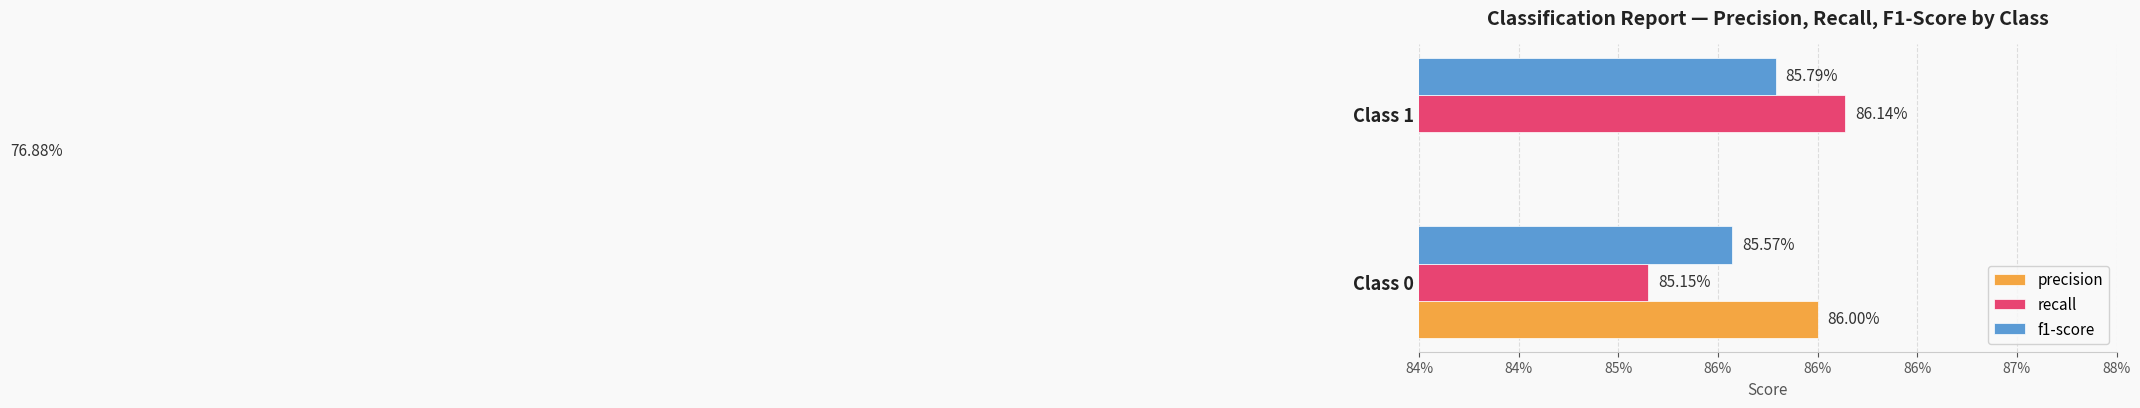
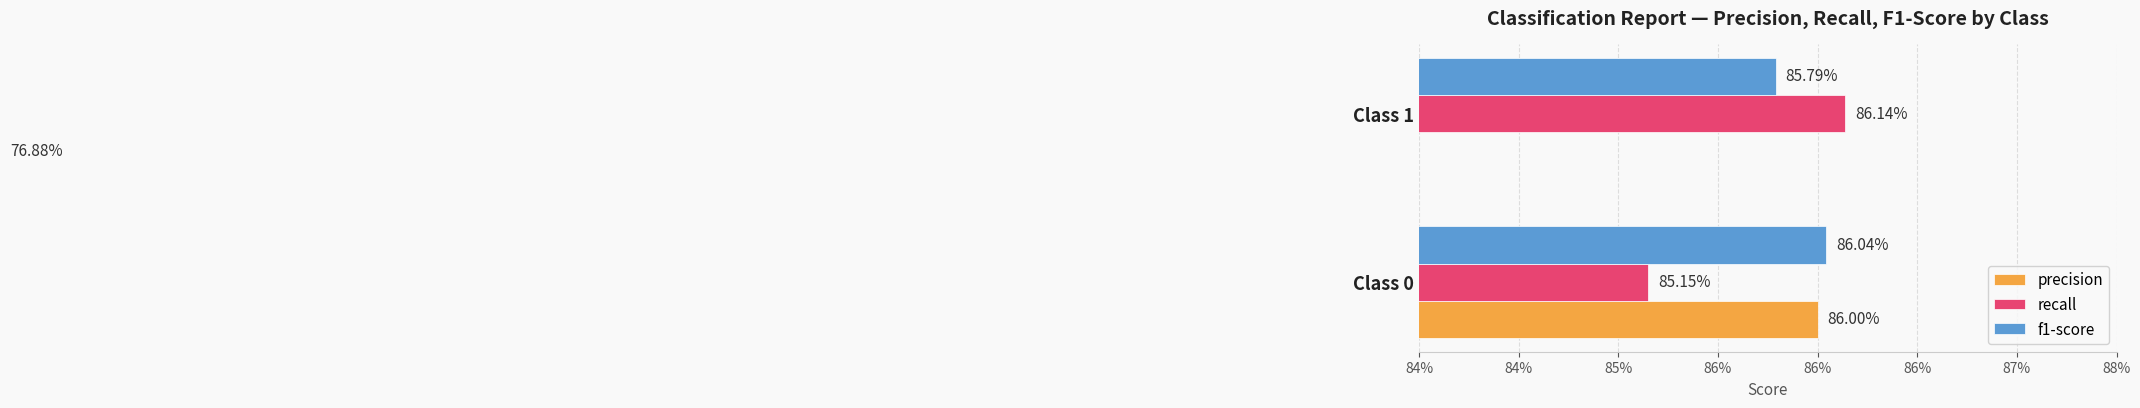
f1-score, Class 0: 85.57% -> 86.04%
